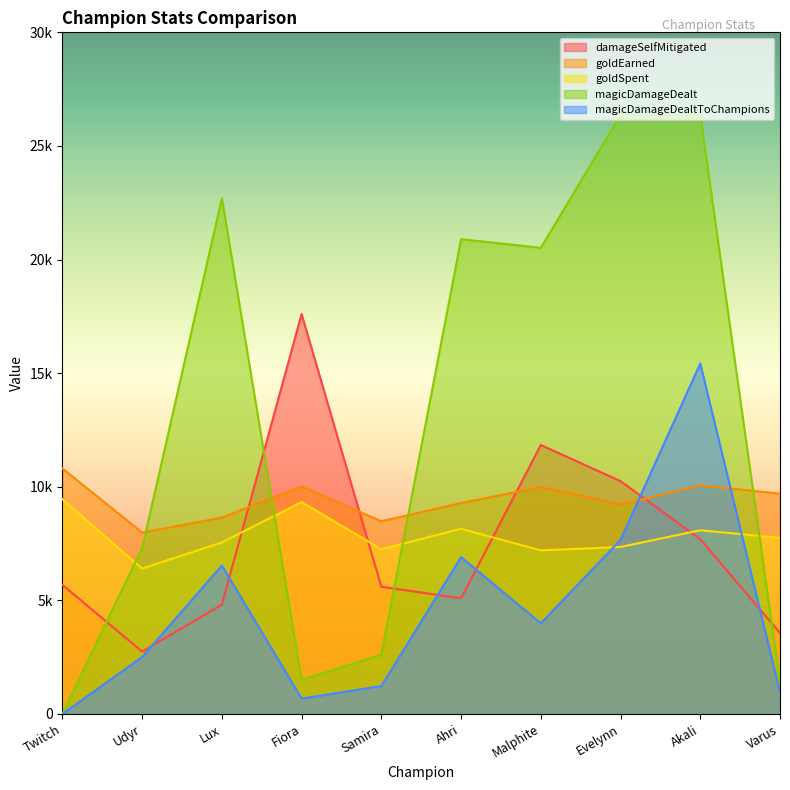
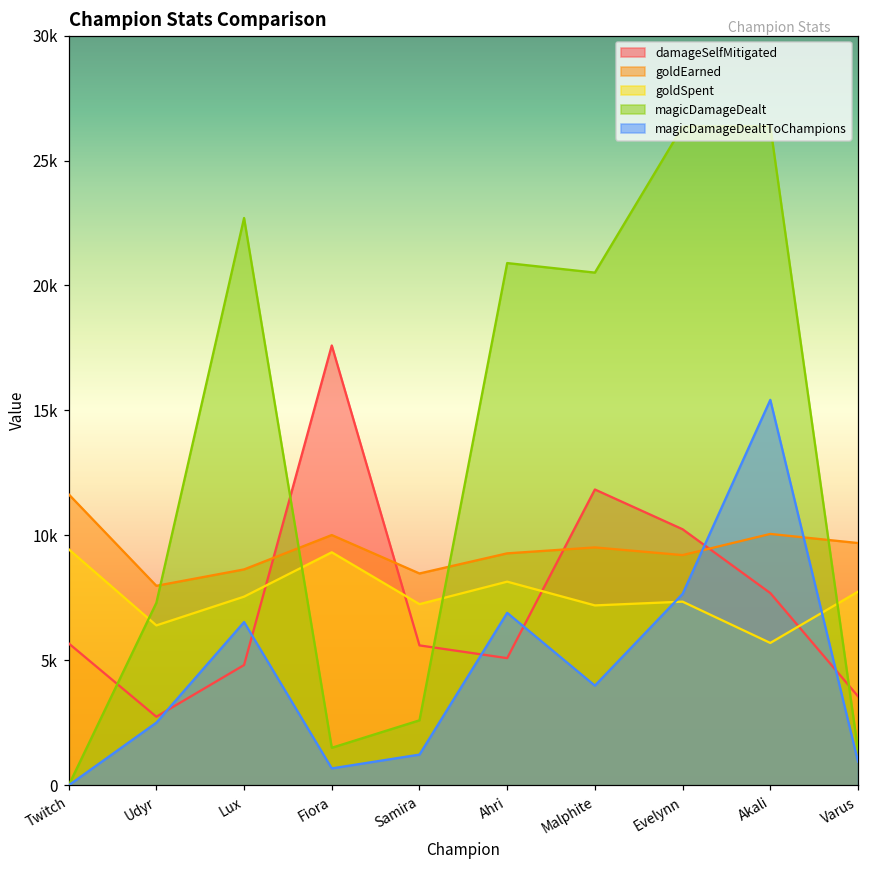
goldEarned, Twitch: 10800 -> 11600
goldEarned, Malphite: 10000 -> 9500
goldSpent, Akali: 8100 -> 5700
